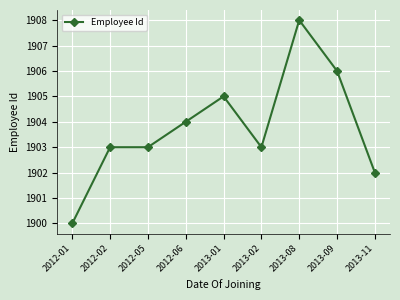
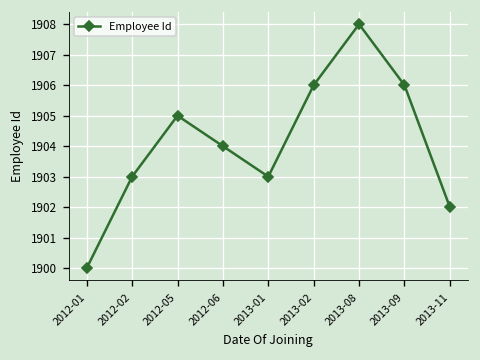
2012-05: 1903 -> 1905
2013-01: 1905 -> 1903
2013-02: 1903 -> 1906
